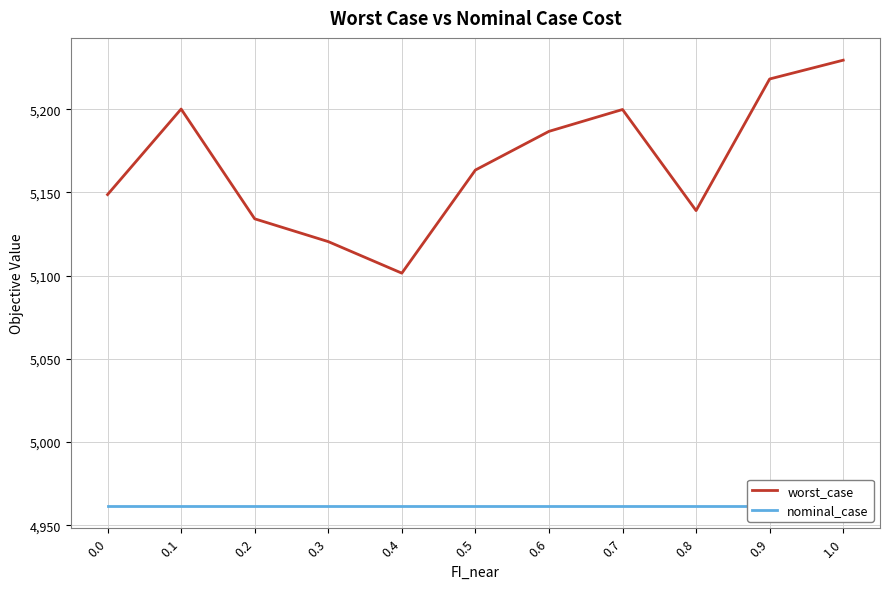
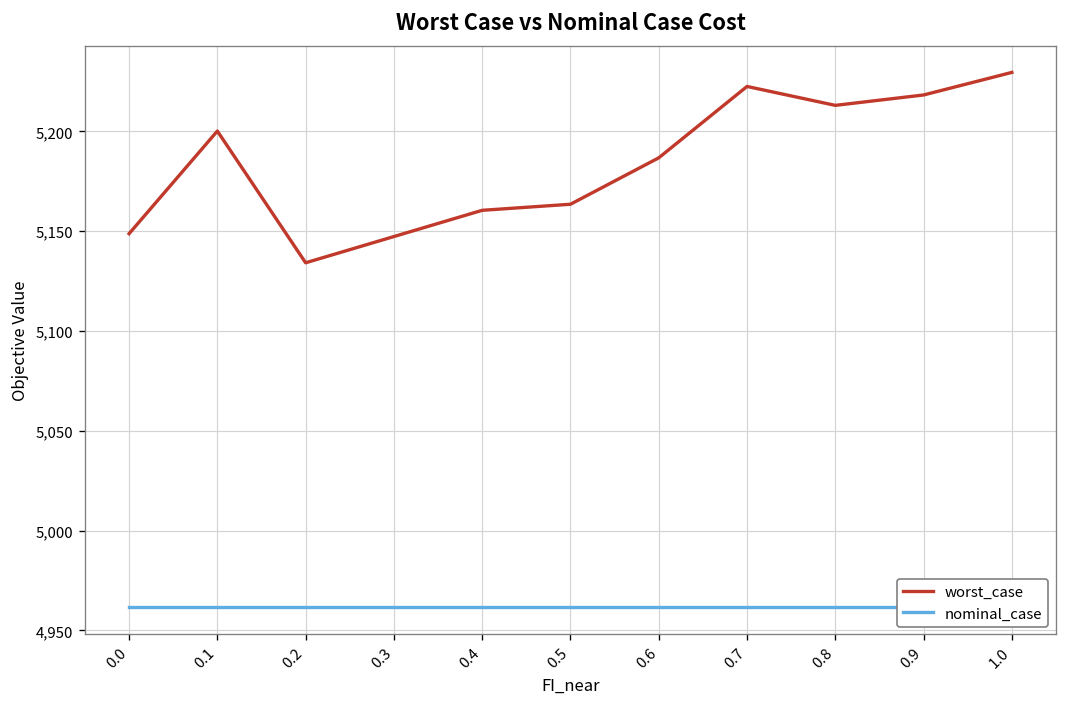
worst_case, 0.3: 5,120 -> 5,147
worst_case, 0.4: 5,101 -> 5,160
worst_case, 0.7: 5,200 -> 5,222
worst_case, 0.8: 5,139 -> 5,213
